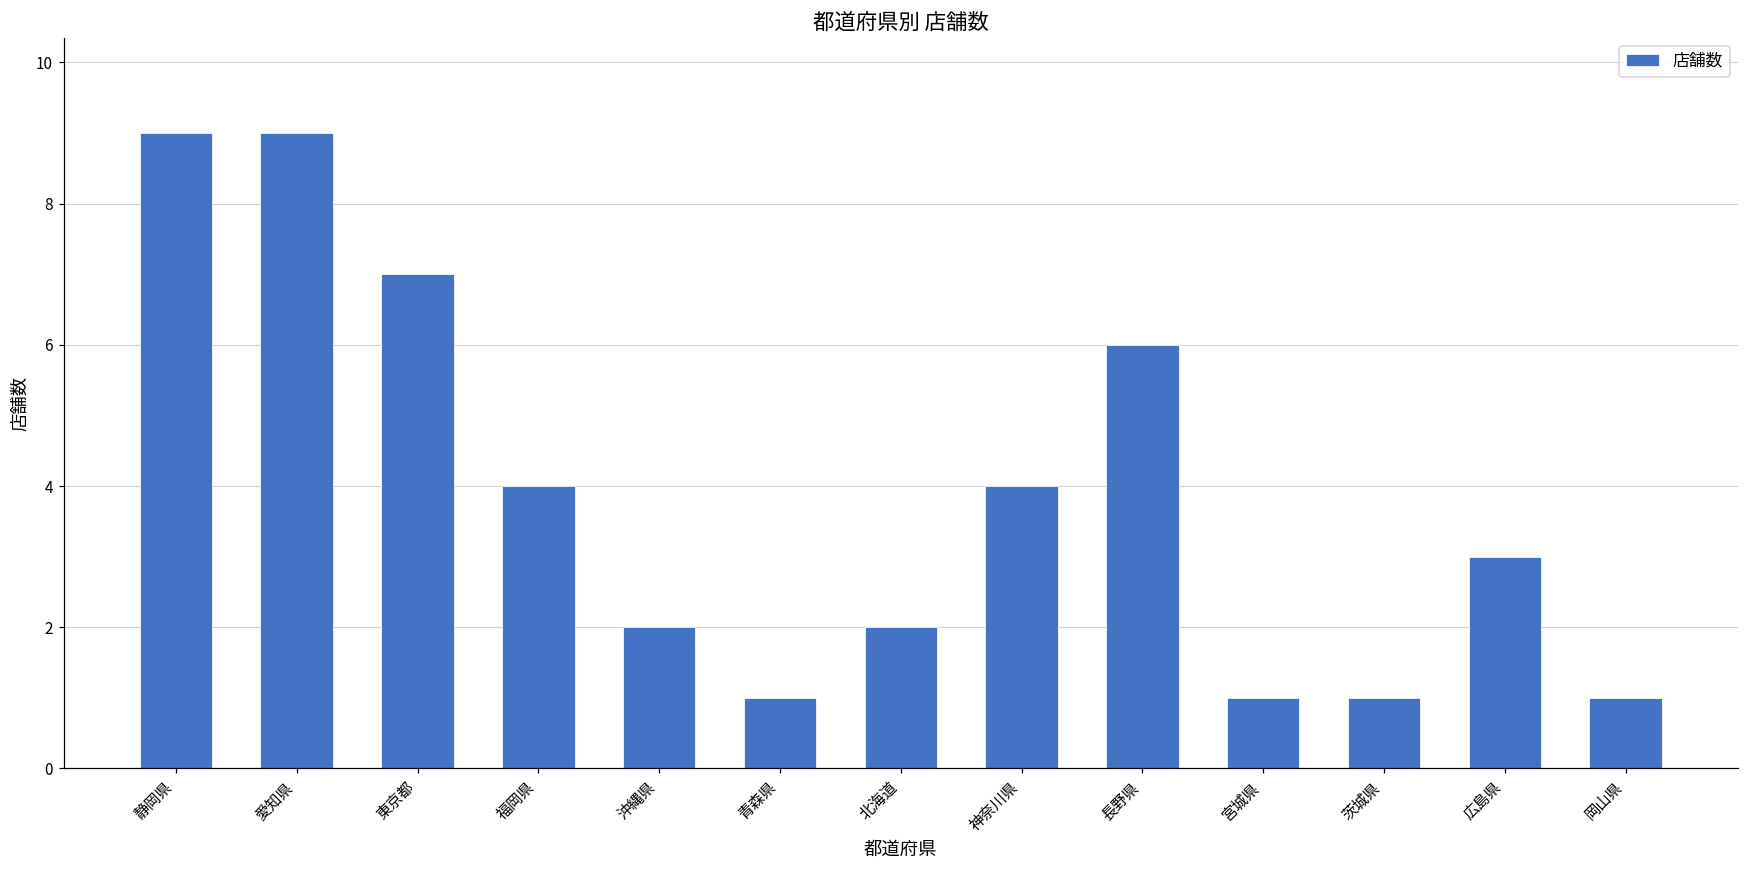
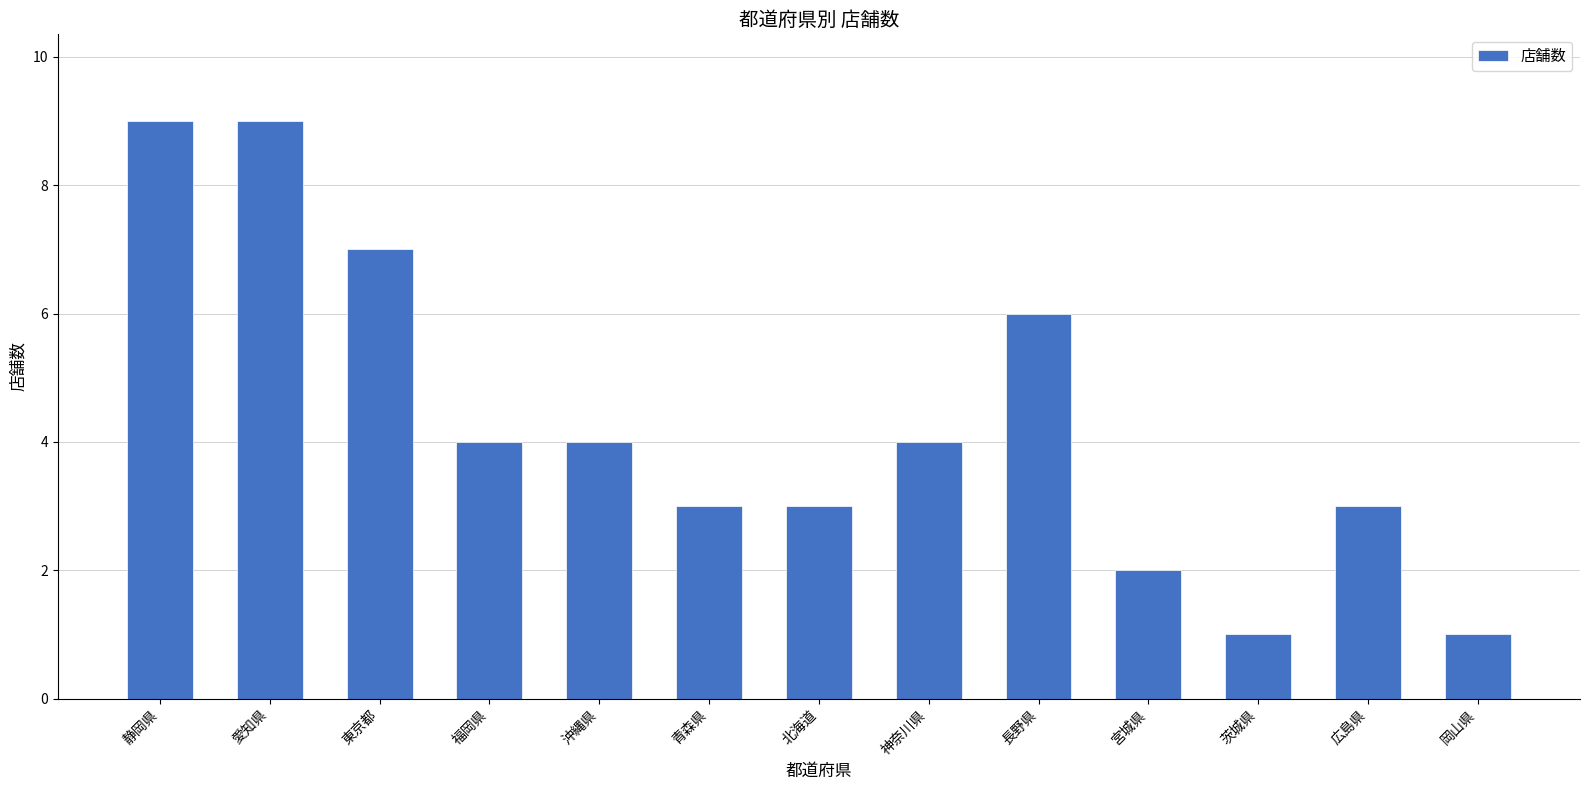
沖縄県: 2 -> 4
青森県: 1 -> 3
北海道: 2 -> 3
宮城県: 1 -> 2
